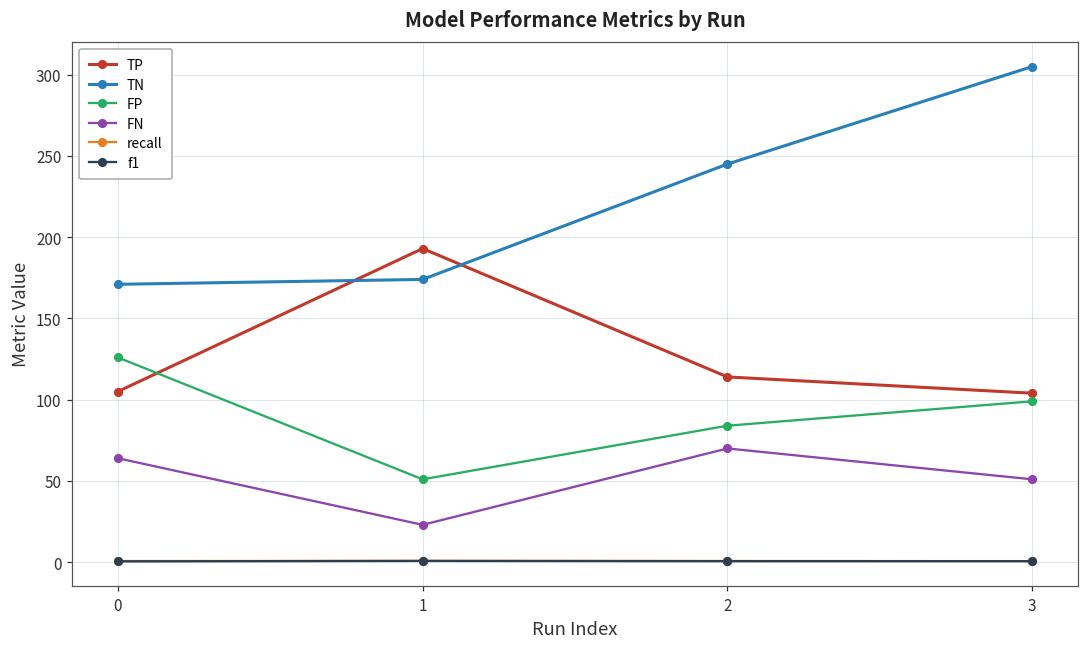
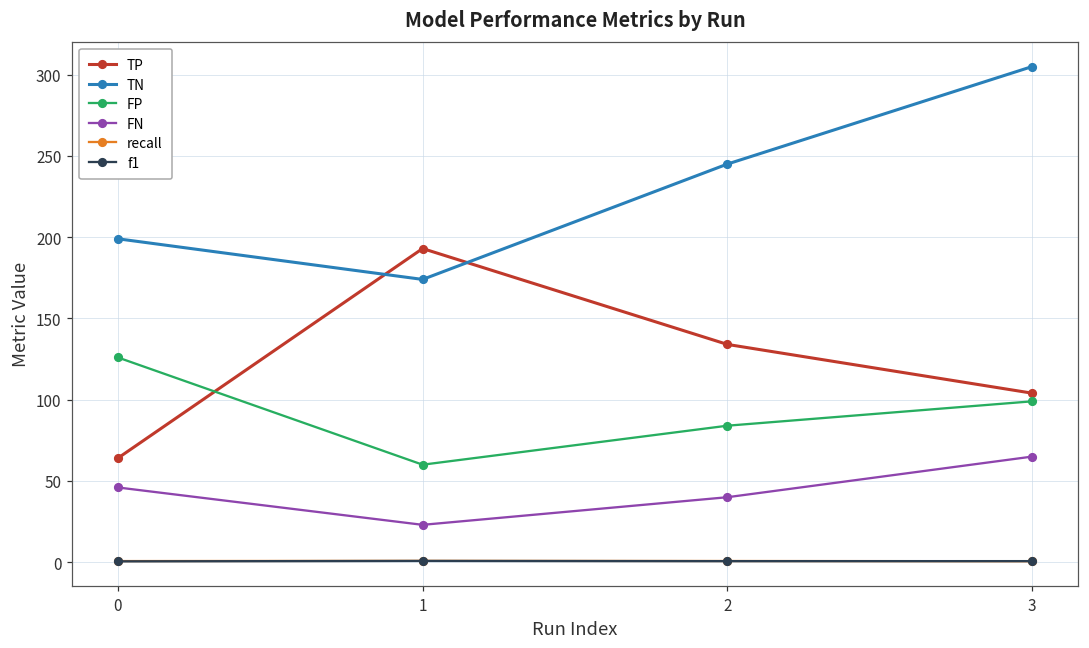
TP, 0: 105 -> 64
TN, 0: 171 -> 199
FN, 0: 64 -> 46
FP, 1: 51 -> 60
TP, 2: 114 -> 134
FN, 2: 70 -> 40
FN, 3: 51 -> 65
